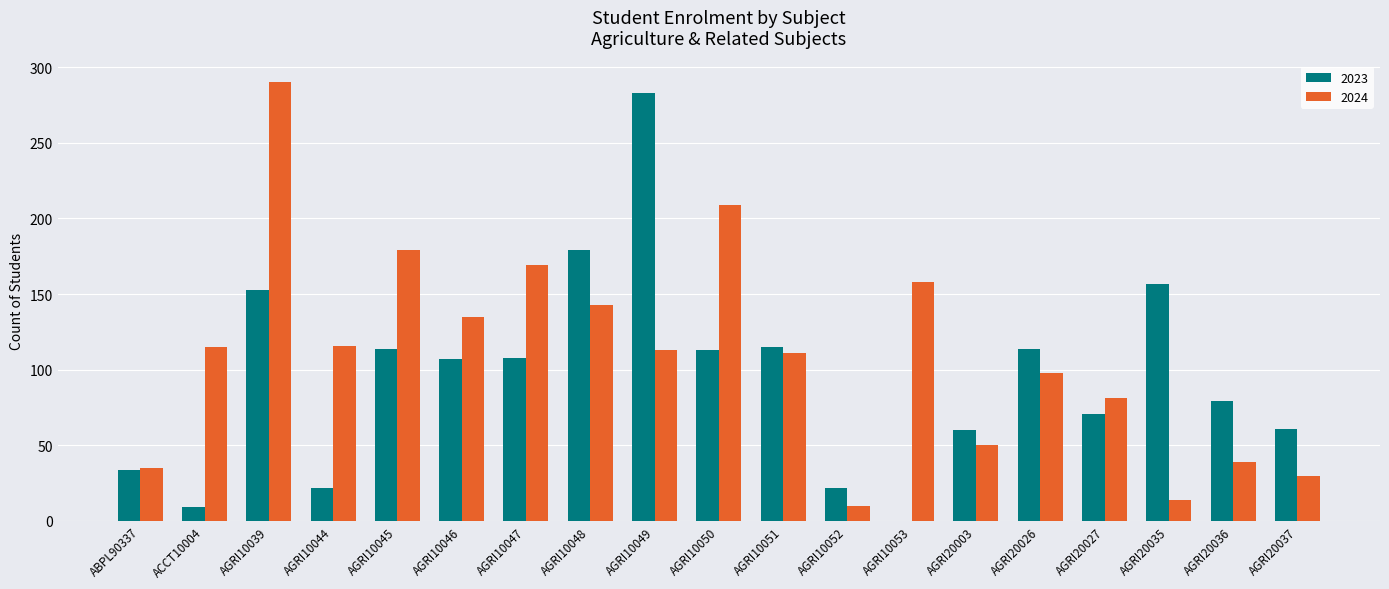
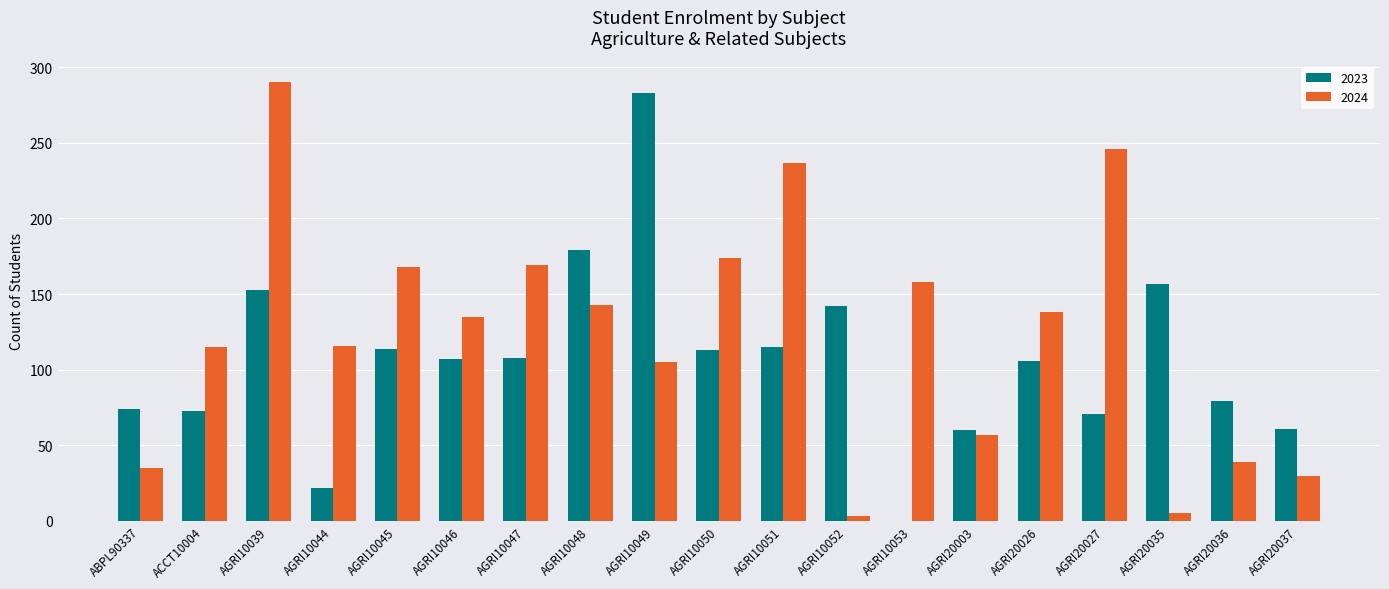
2023, ABPL90337: 34 -> 74
2023, ACCT10004: 9 -> 73
2024, AGRI10045: 179 -> 168
2024, AGRI10049: 113 -> 105
2024, AGRI10050: 209 -> 174
2024, AGRI10051: 111 -> 237
2023, AGRI10052: 22 -> 142
2024, AGRI10052: 10 -> 3
2024, AGRI20003: 50 -> 57
2023, AGRI20026: 114 -> 106
2024, AGRI20026: 98 -> 138
2024, AGRI20027: 81 -> 246
2024, AGRI20035: 14 -> 5
